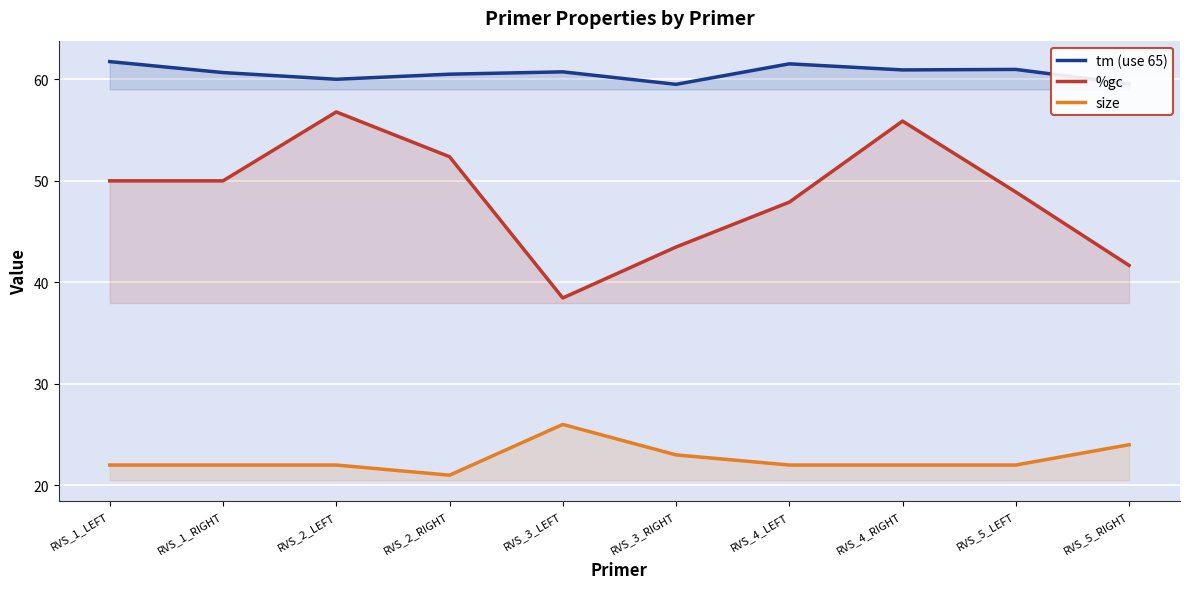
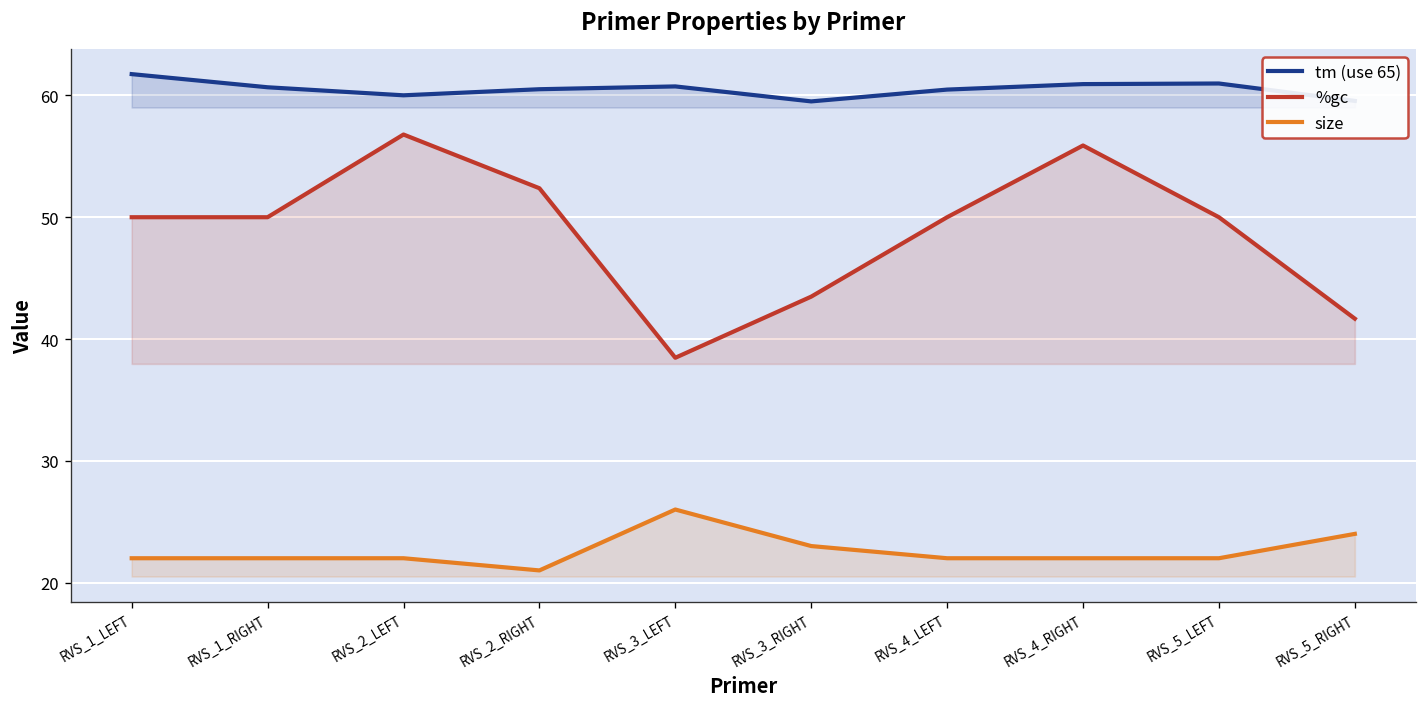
tm (use 65), RVS_4_LEFT: 61.5 -> 60.5
%gc, RVS_4_LEFT: 47.9 -> 50.0
%gc, RVS_5_LEFT: 48.9 -> 50.0
